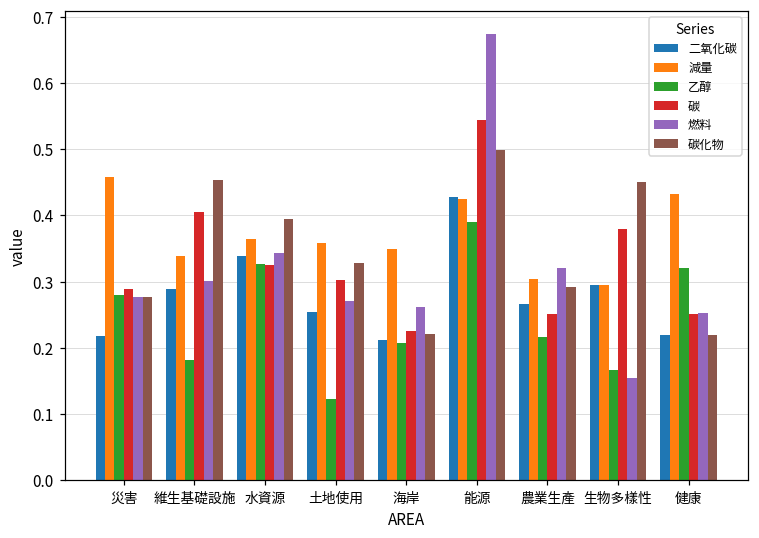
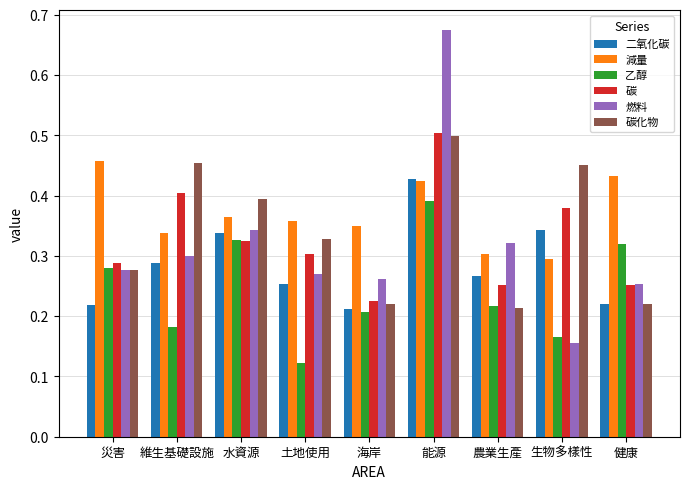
碳, 能源: 0.54 -> 0.50
碳化物, 農業生產: 0.29 -> 0.21
二氧化碳, 生物多樣性: 0.29 -> 0.34
